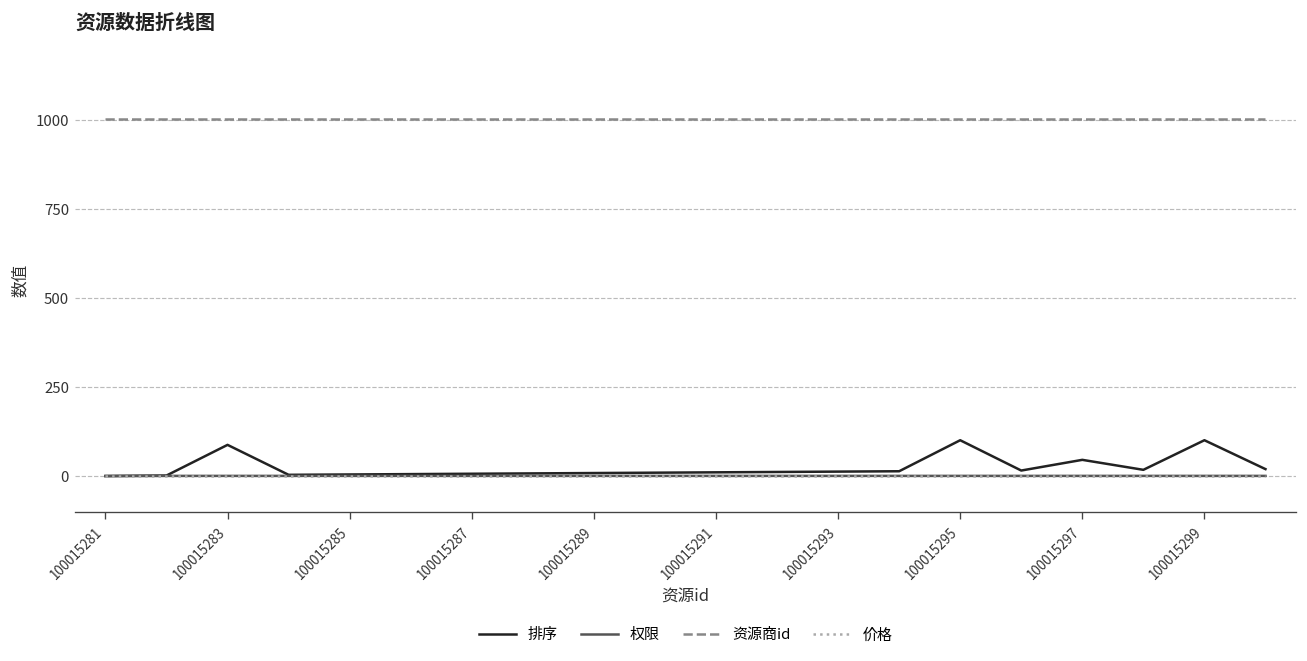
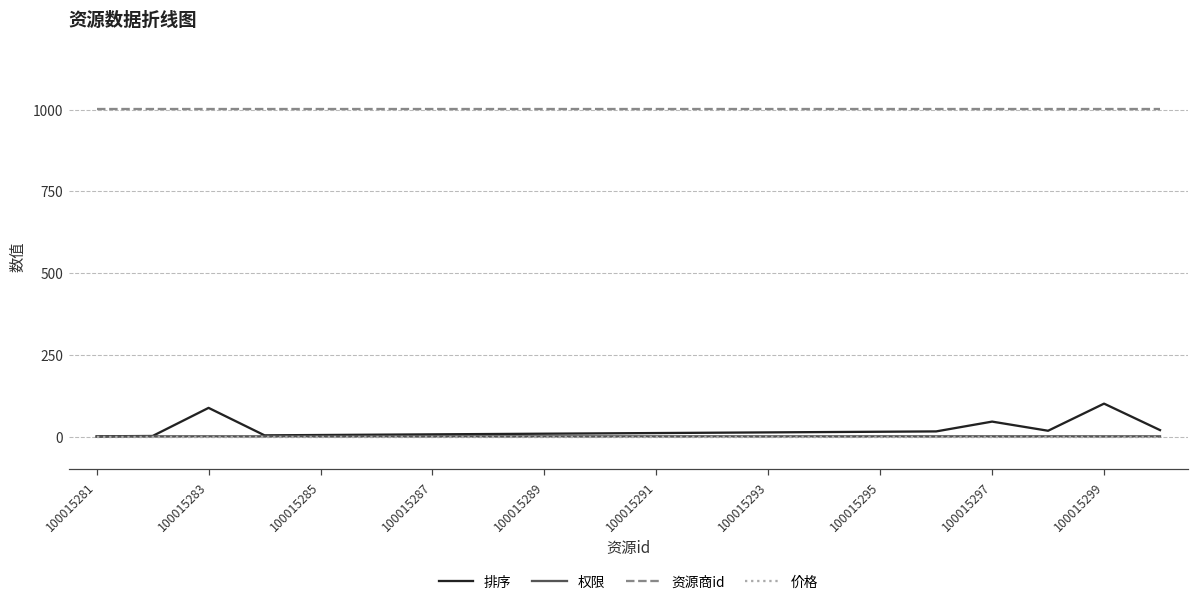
排序, 100015295: 100 -> 20
